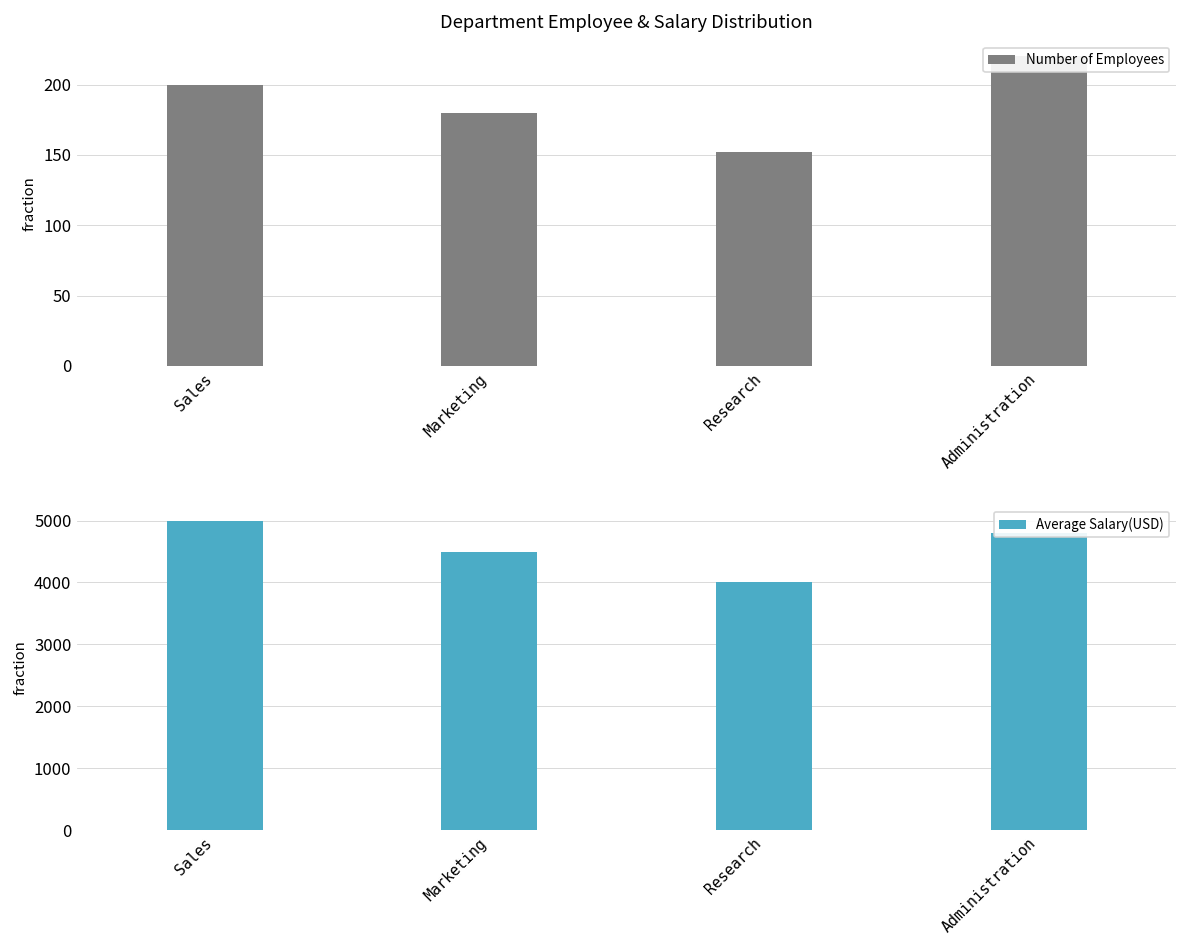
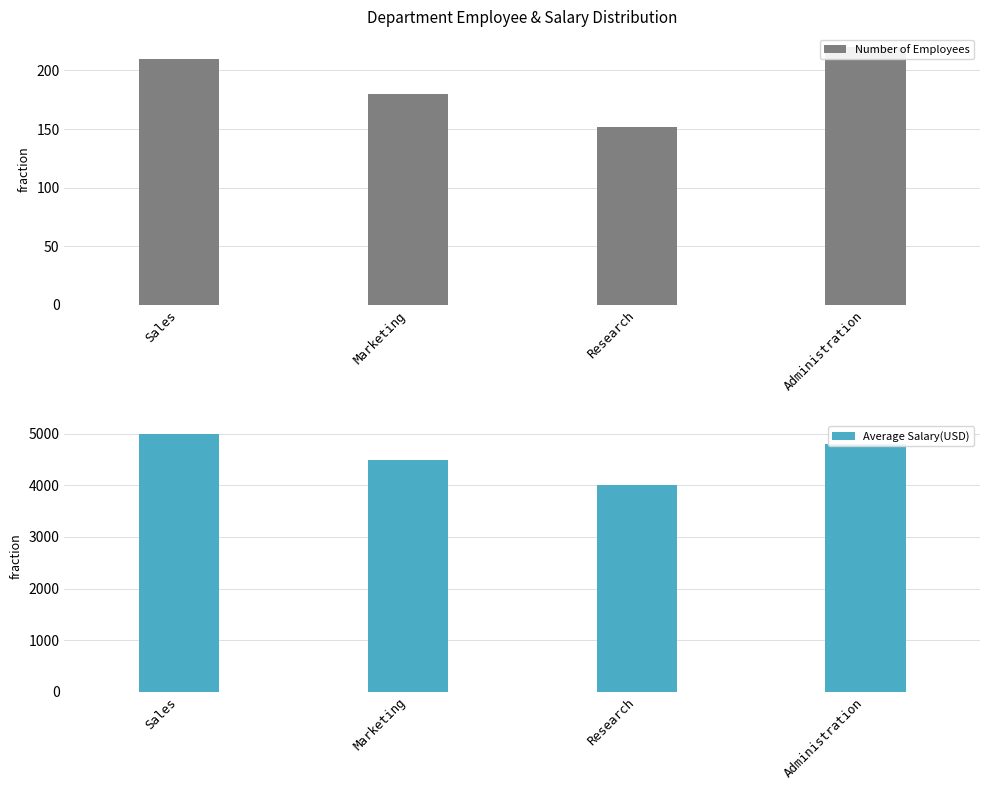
Department Employee & Salary Distribution, Sales: 200 -> 210
